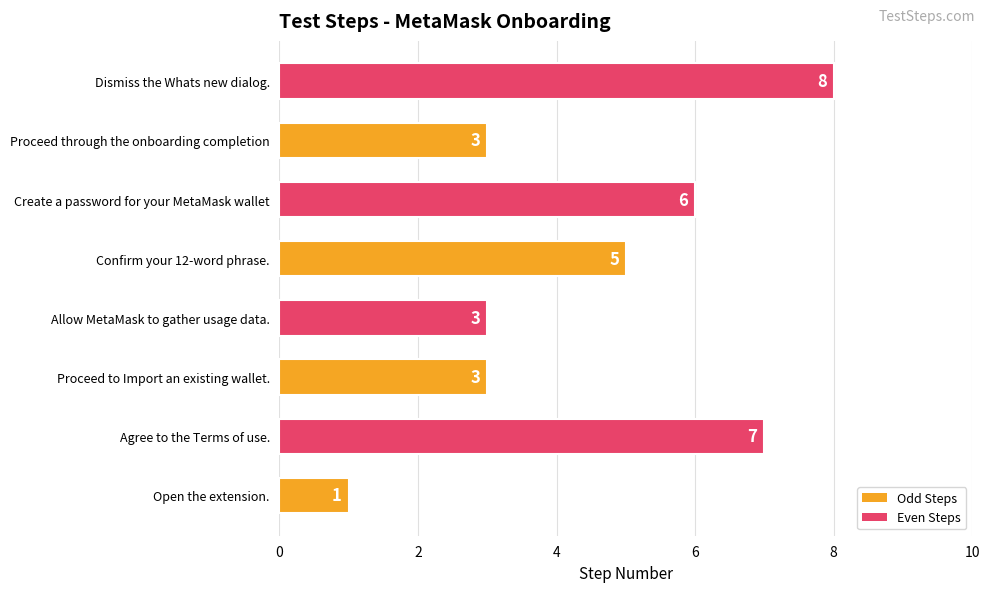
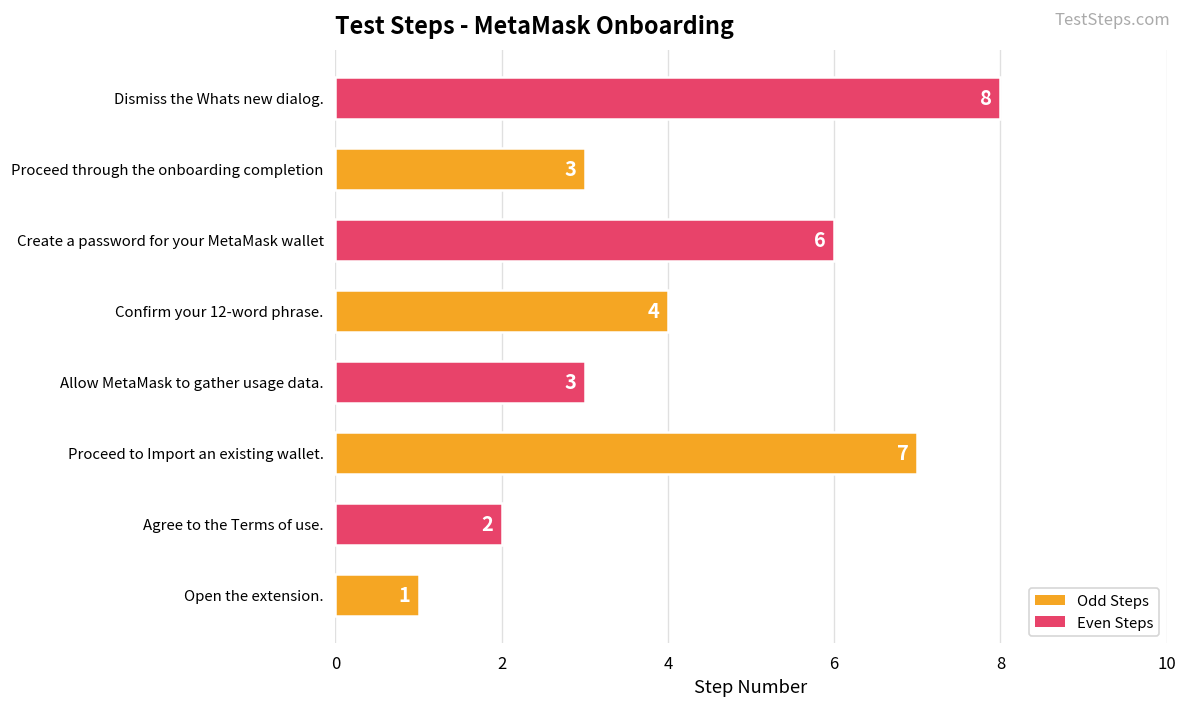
Confirm your 12-word phrase.: 5 -> 4
Proceed to Import an existing wallet.: 3 -> 7
Agree to the Terms of use.: 7 -> 2
